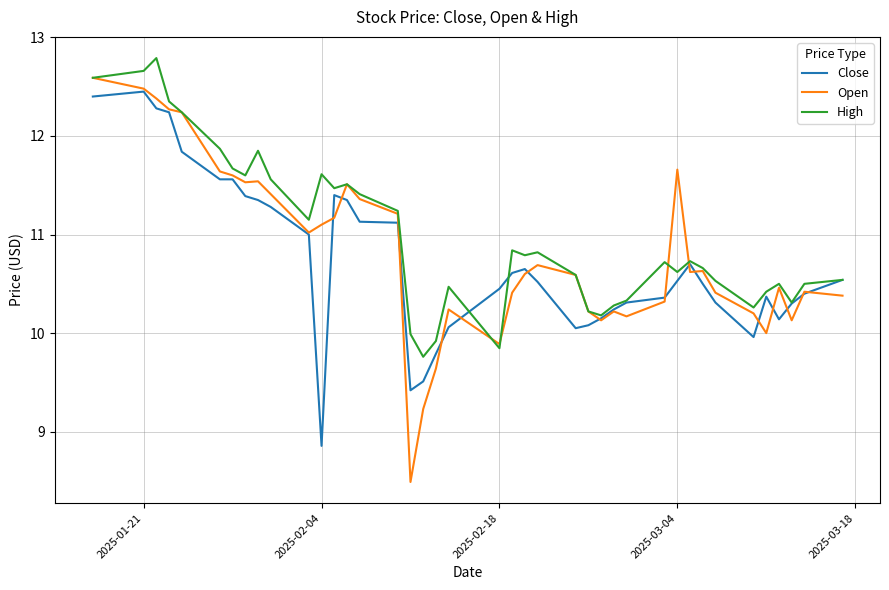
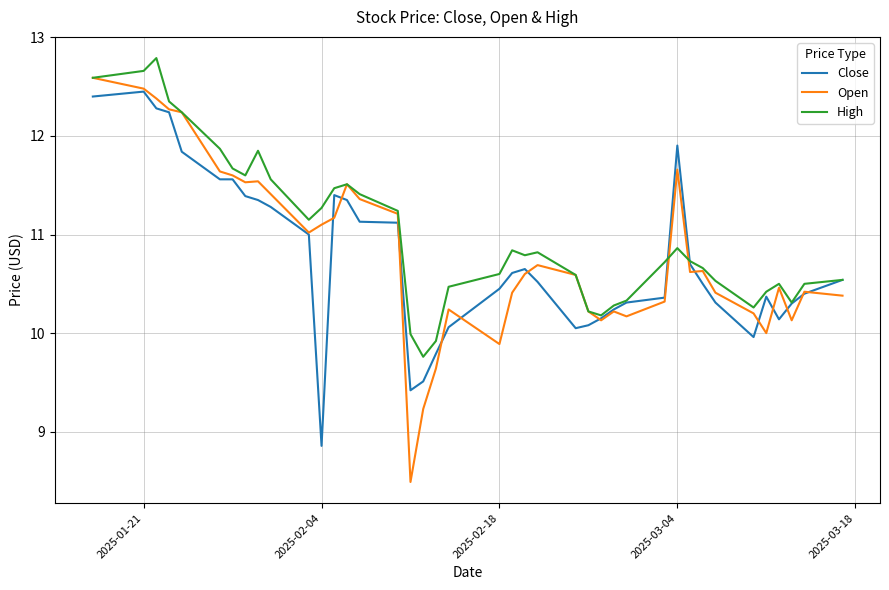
High, 2025-02-04: 11.6 -> 11.3
High, 2025-02-18: 9.8 -> 10.6
Close, 2025-03-04: 10.5 -> 11.9
High, 2025-03-04: 10.6 -> 10.9
